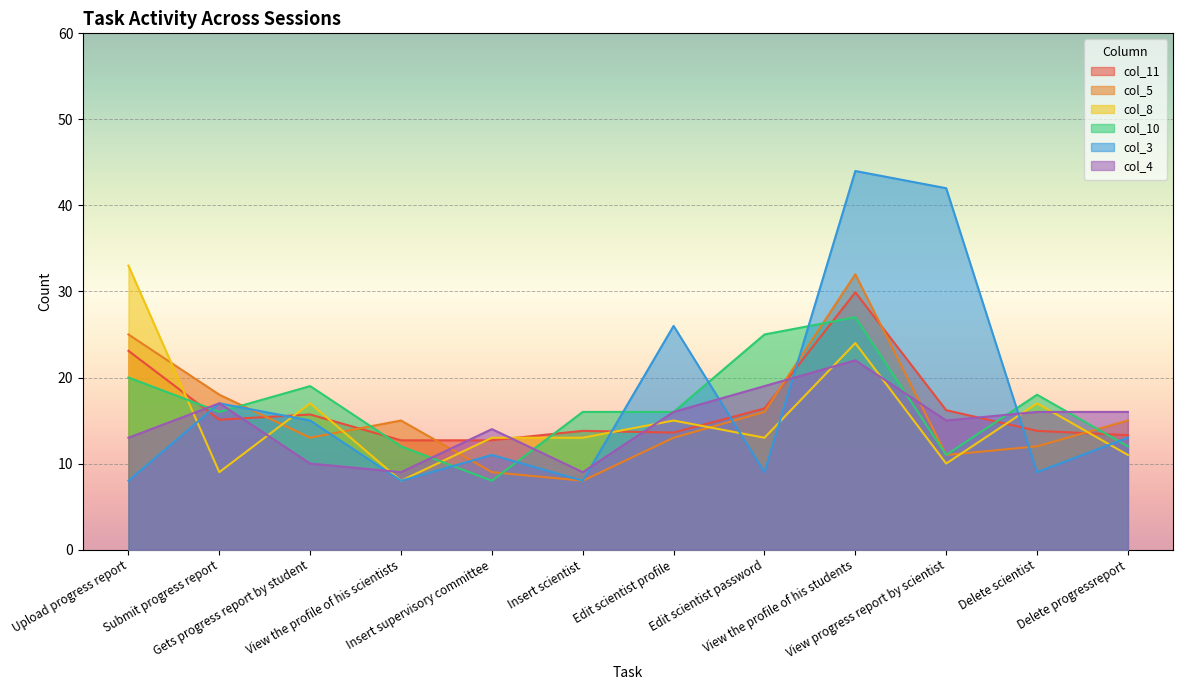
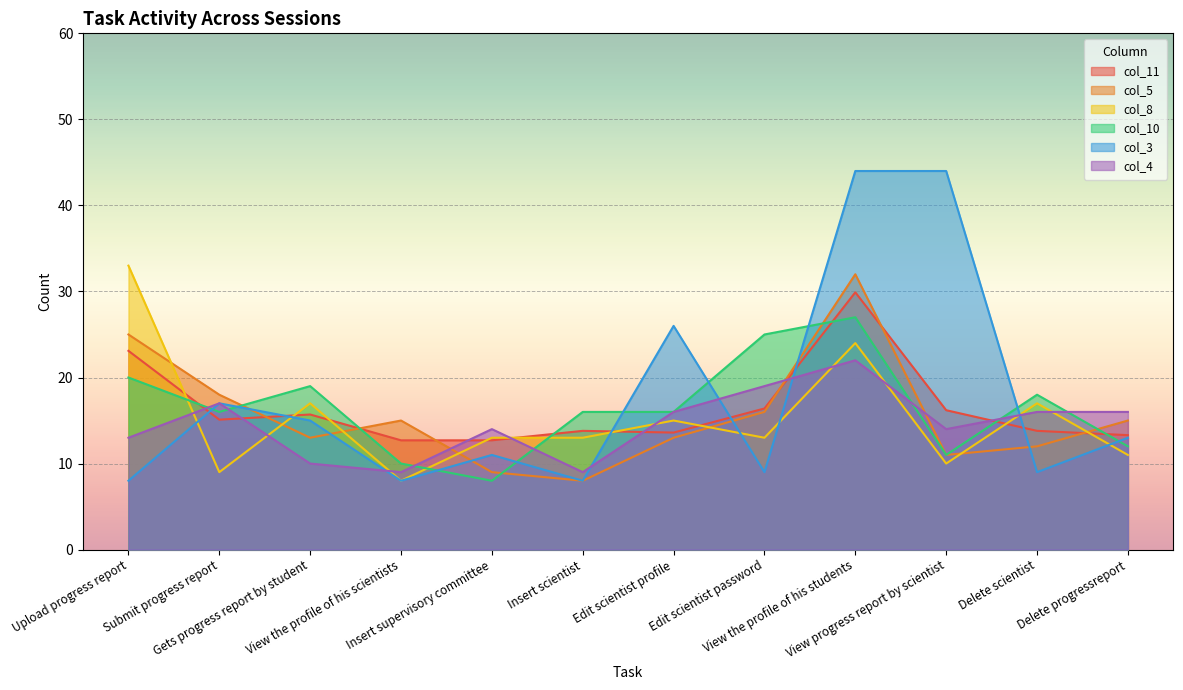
col_10, View the profile of his scientists: 12 -> 10
col_3, View progress report by scientist: 42 -> 44
col_4, View progress report by scientist: 15 -> 14
